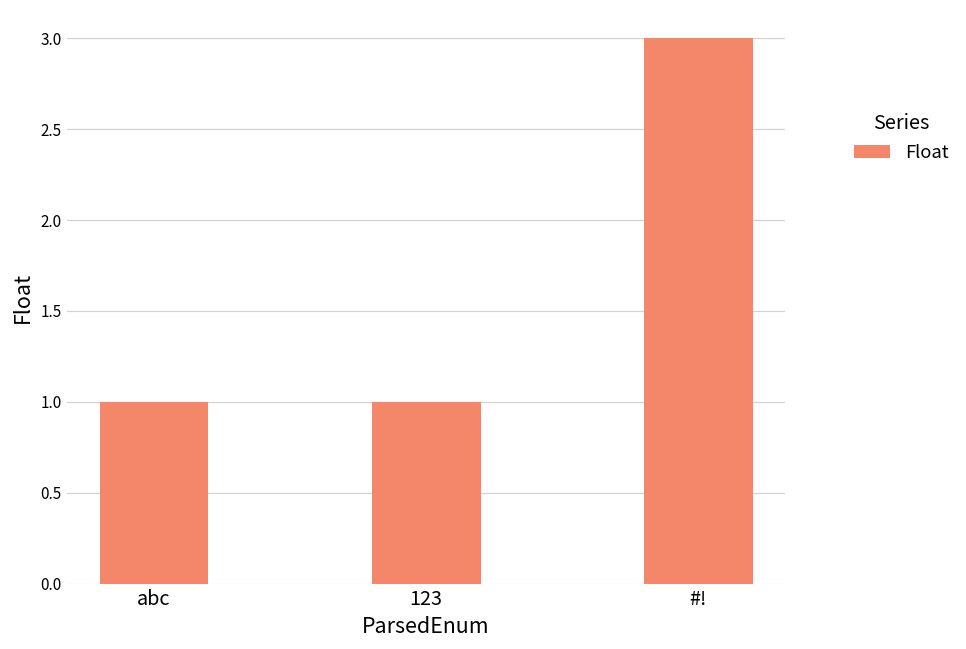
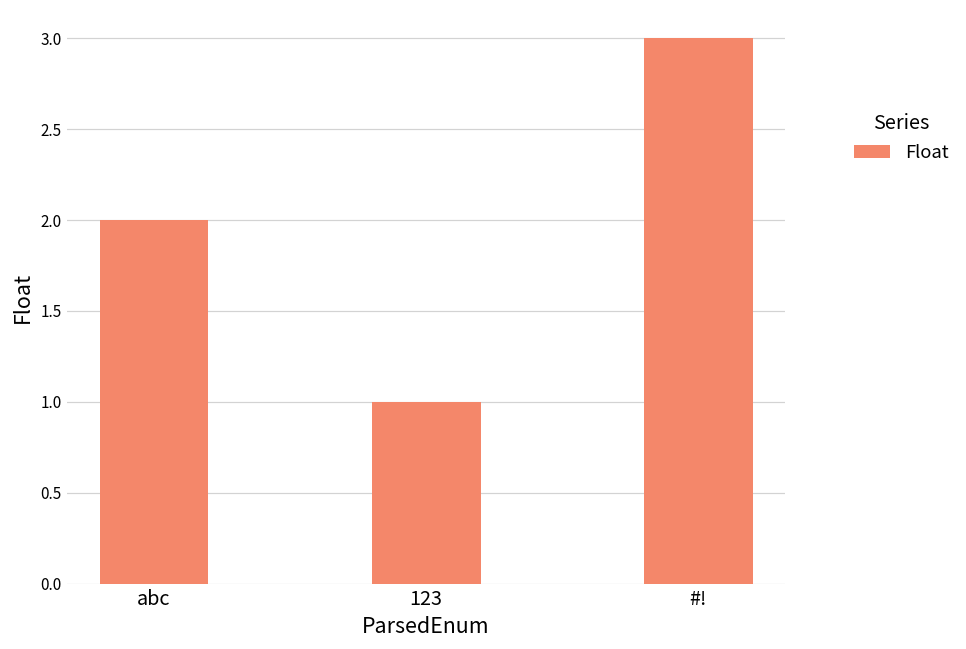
abc: 1 -> 2
